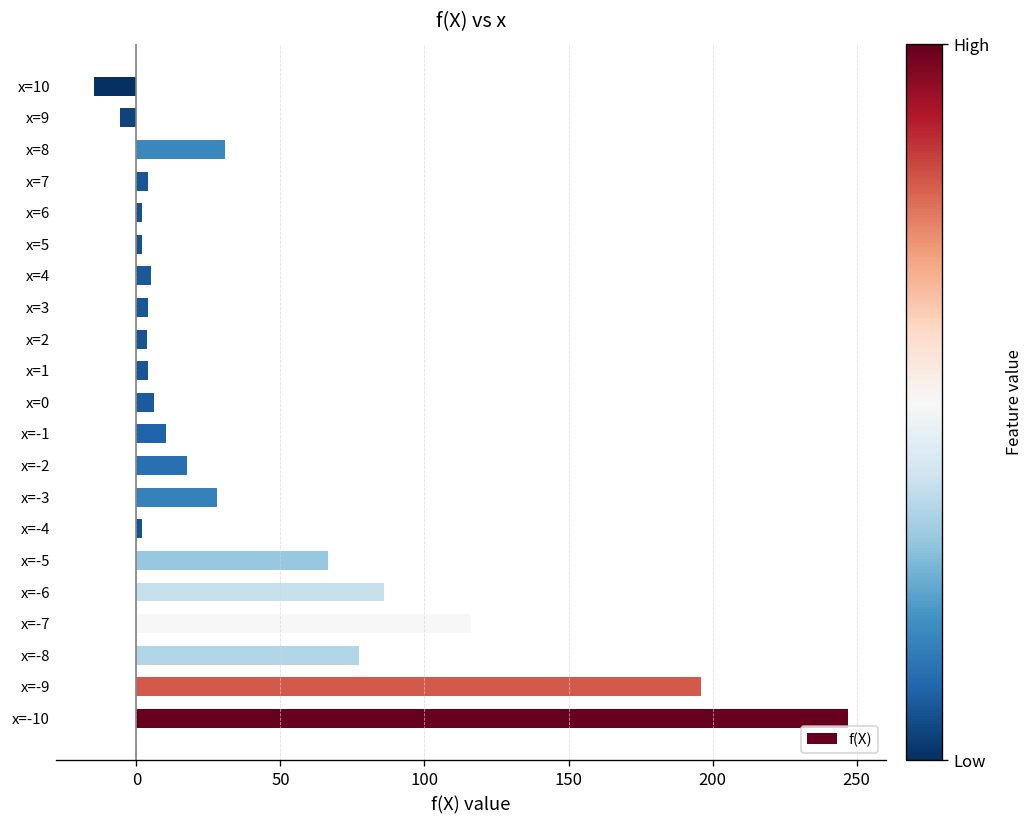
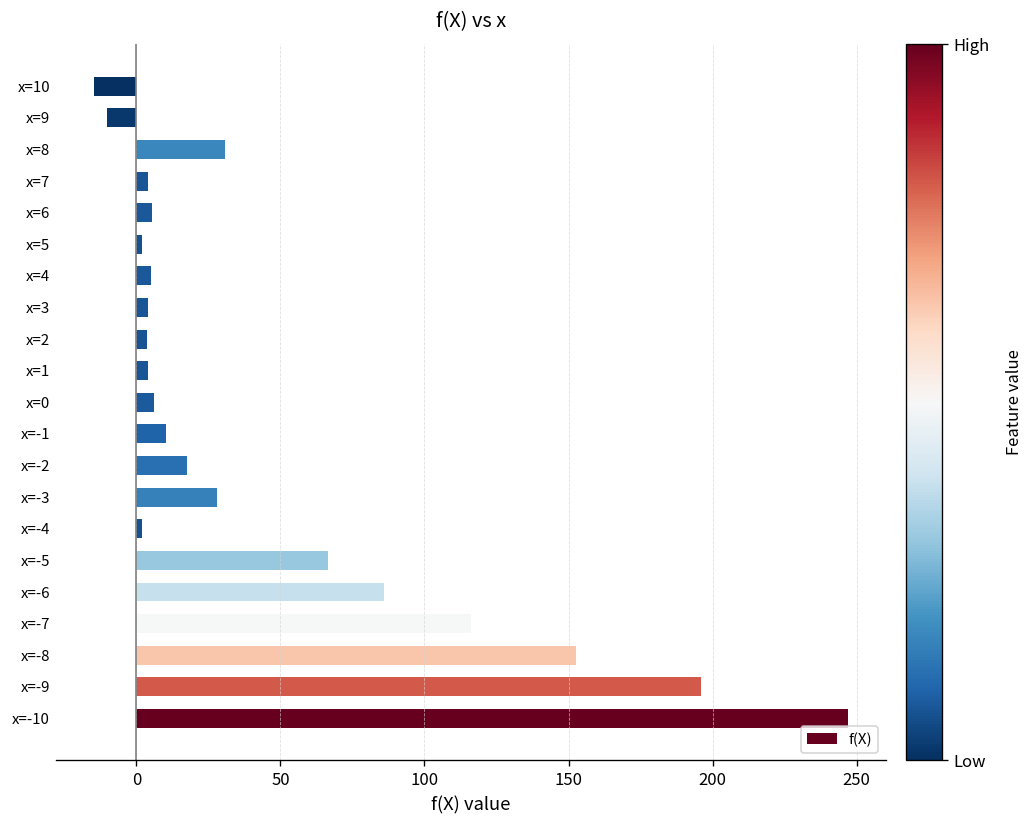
x=9: -6 -> -10
x=6: 2 -> 6
x=-8: 77 -> 153
